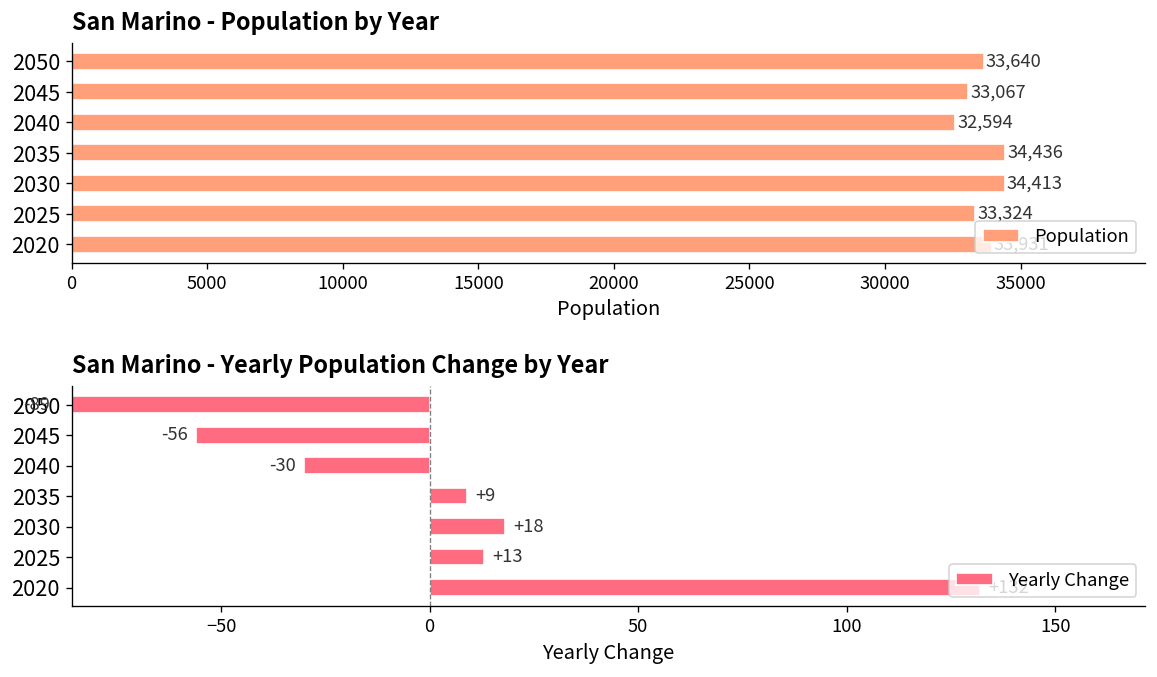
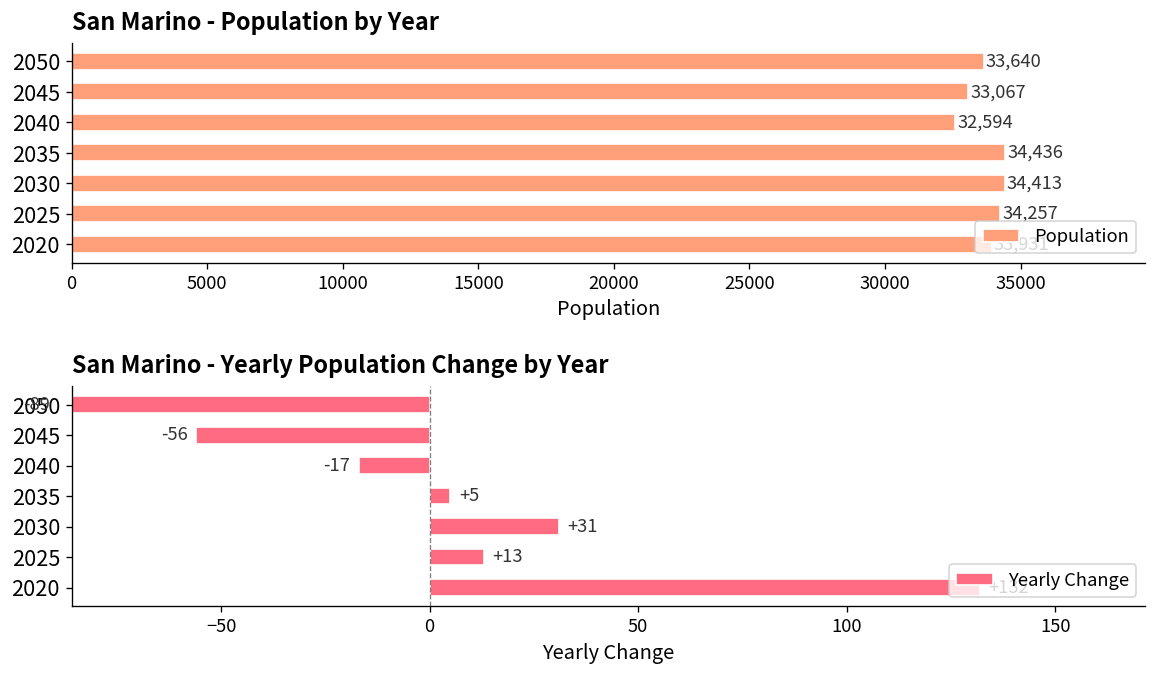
San Marino - Population by Year, 2025: 33300 -> 34300
San Marino - Yearly Population Change by Year, 2040: -30 -> -17
San Marino - Yearly Population Change by Year, 2035: +9 -> +5
San Marino - Yearly Population Change by Year, 2030: +18 -> +31
